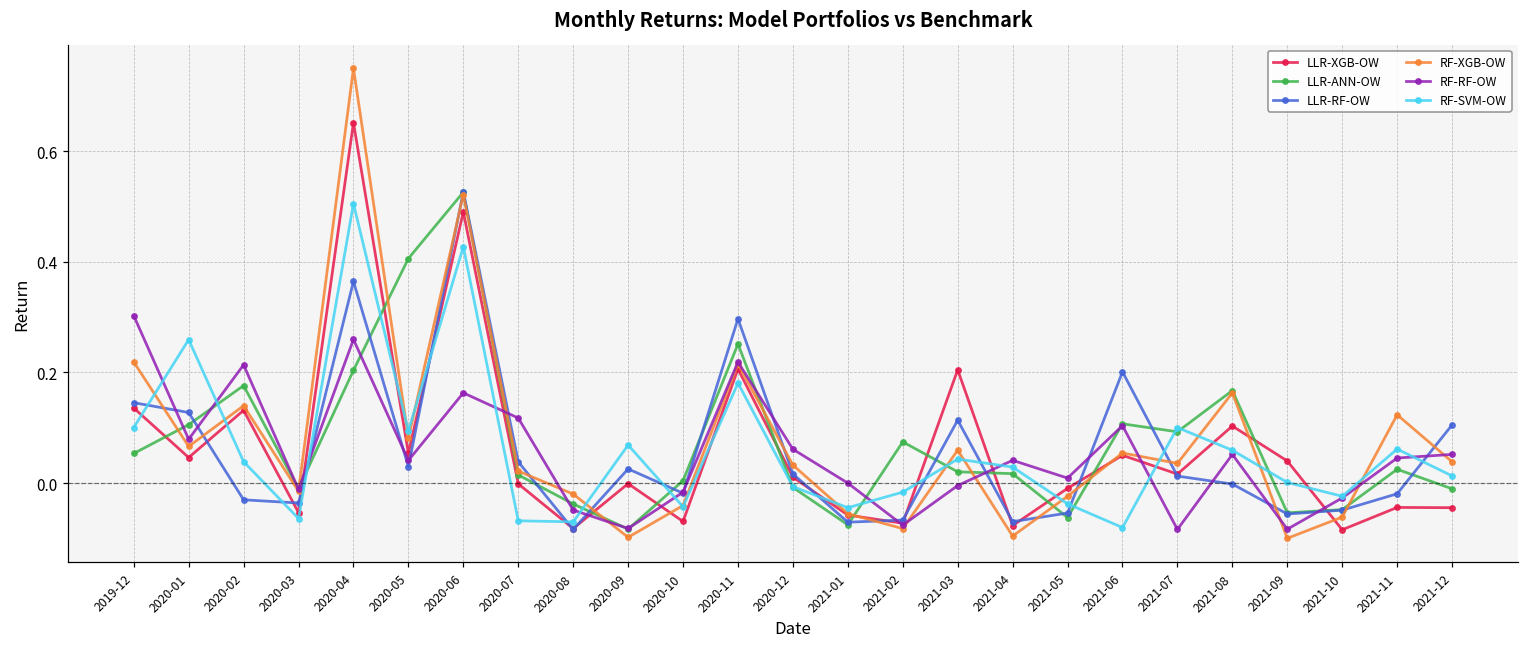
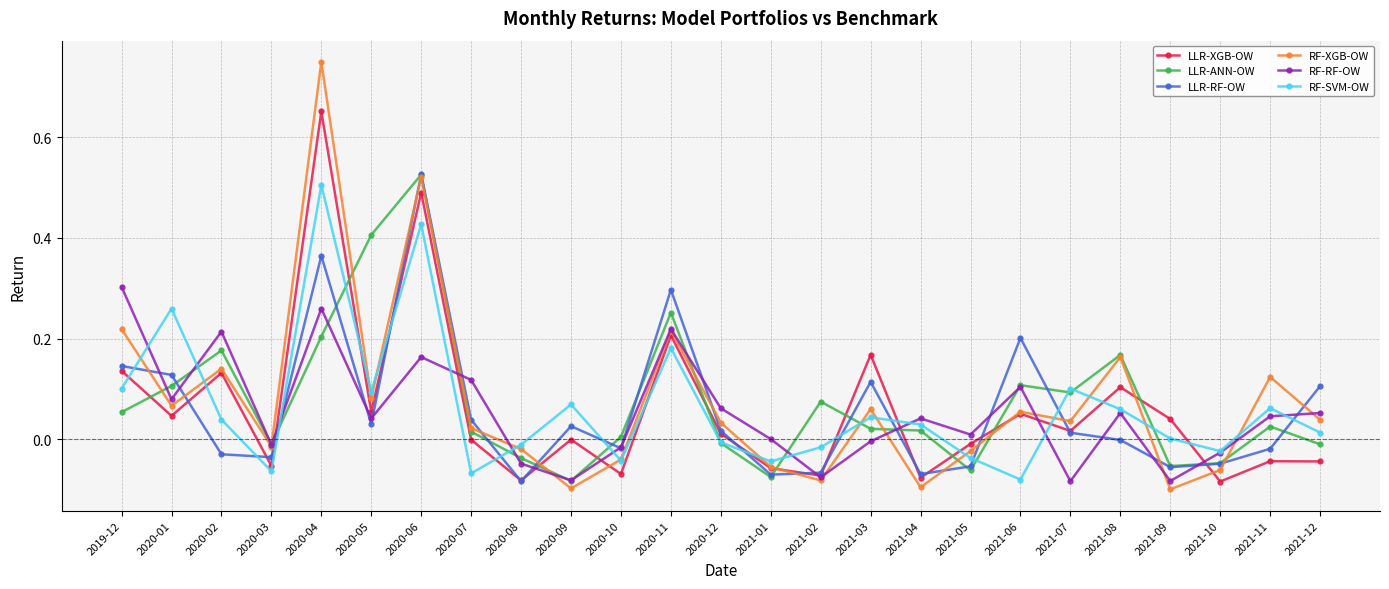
RF-SVM-OW, 2020-08: -0.07 -> -0.01
LLR-XGB-OW, 2021-03: 0.20 -> 0.17
